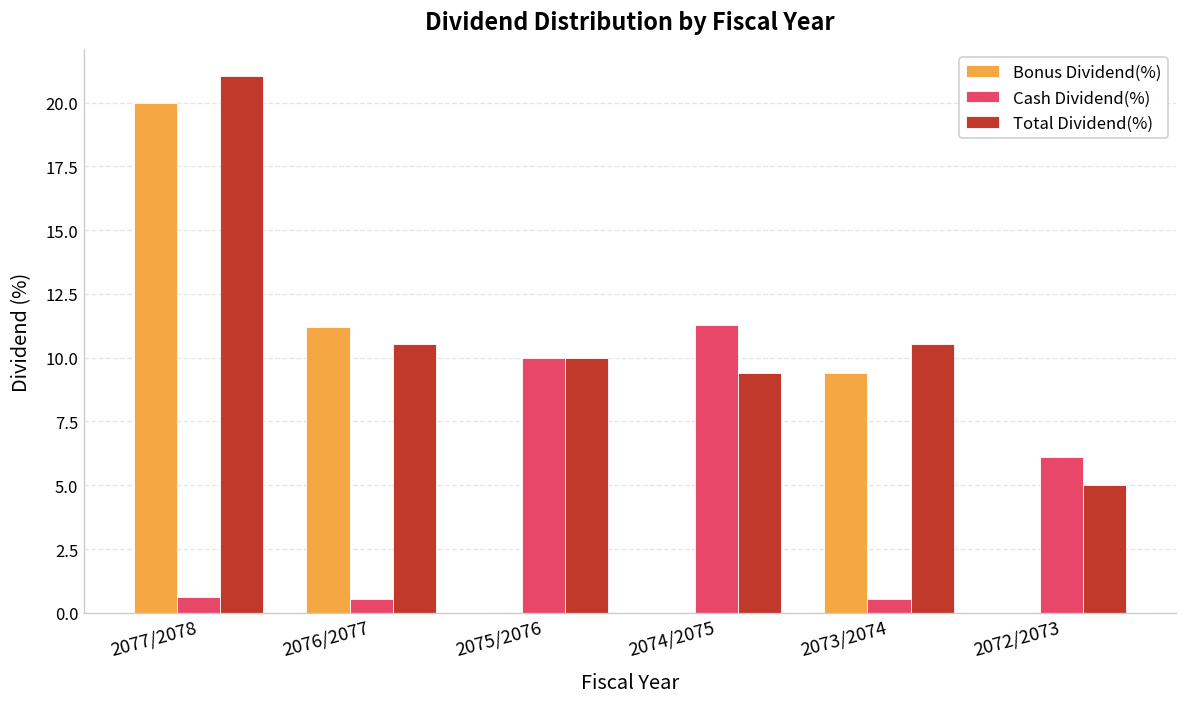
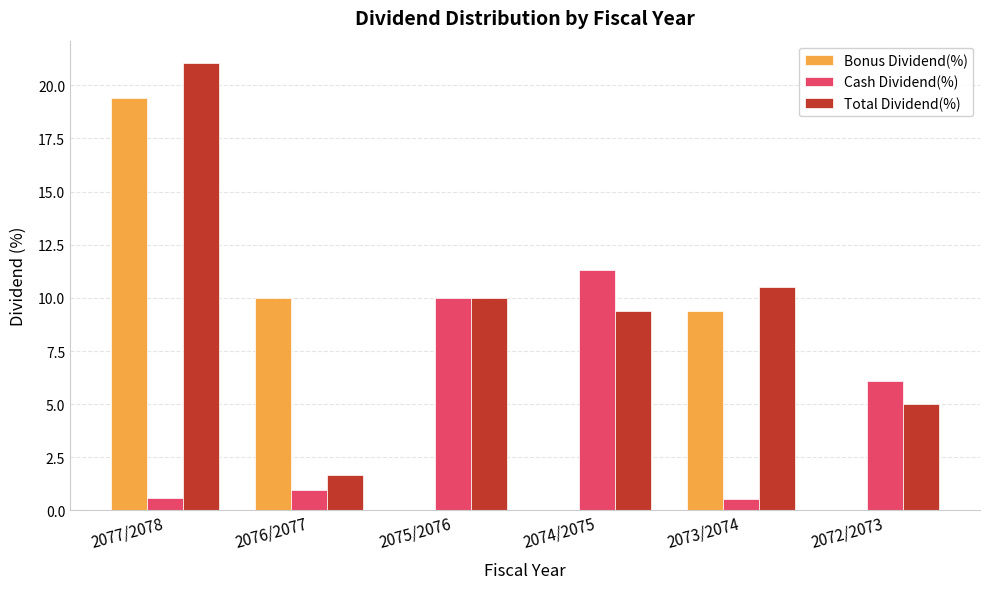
Bonus Dividend(%), 2077/2078: 20.0 -> 19.4
Bonus Dividend(%), 2076/2077: 11.2 -> 10.0
Cash Dividend(%), 2076/2077: 0.5 -> 1.0
Total Dividend(%), 2076/2077: 10.5 -> 1.7
